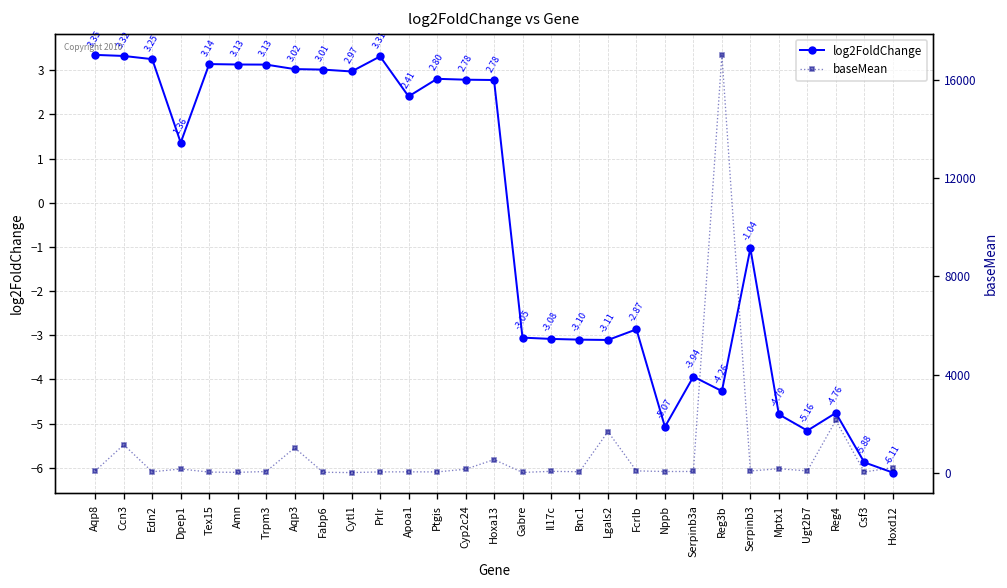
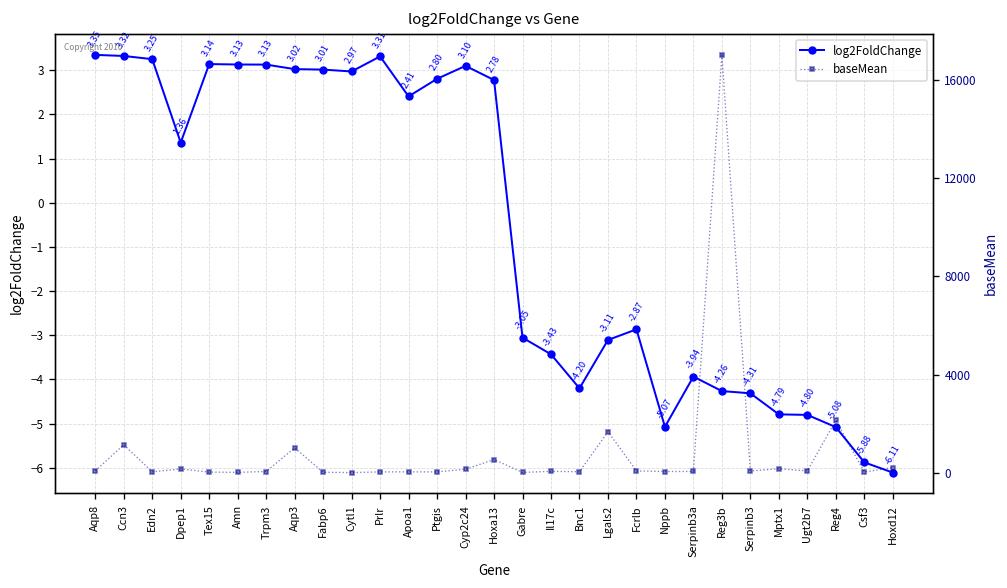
log2FoldChange, Cyp2c24: 2.78 -> 3.10
log2FoldChange, Il17c: -3.08 -> -3.43
log2FoldChange, Bnc1: -3.10 -> -4.20
log2FoldChange, Serpinb3: -1.04 -> -4.31
log2FoldChange, Ugt2b7: -5.16 -> -4.80
log2FoldChange, Reg4: -4.76 -> -5.08
